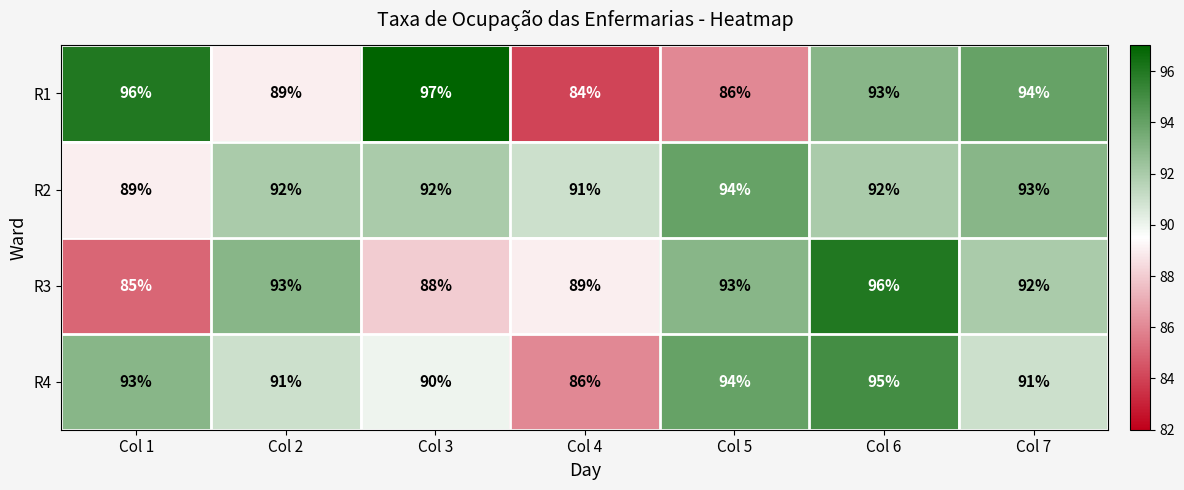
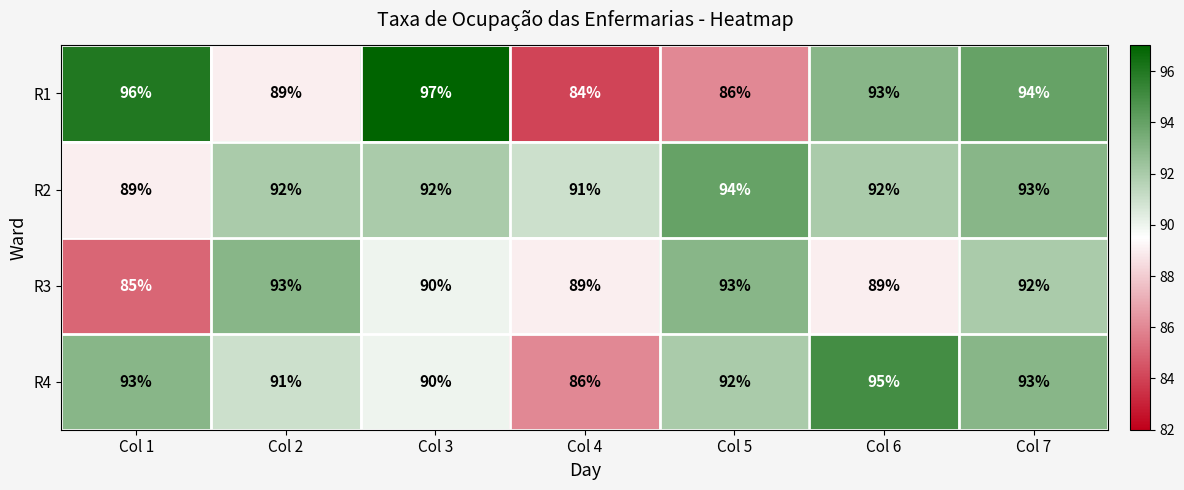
R3, Col 3: 88% -> 90%
R3, Col 6: 96% -> 89%
R4, Col 5: 94% -> 92%
R4, Col 7: 91% -> 93%
